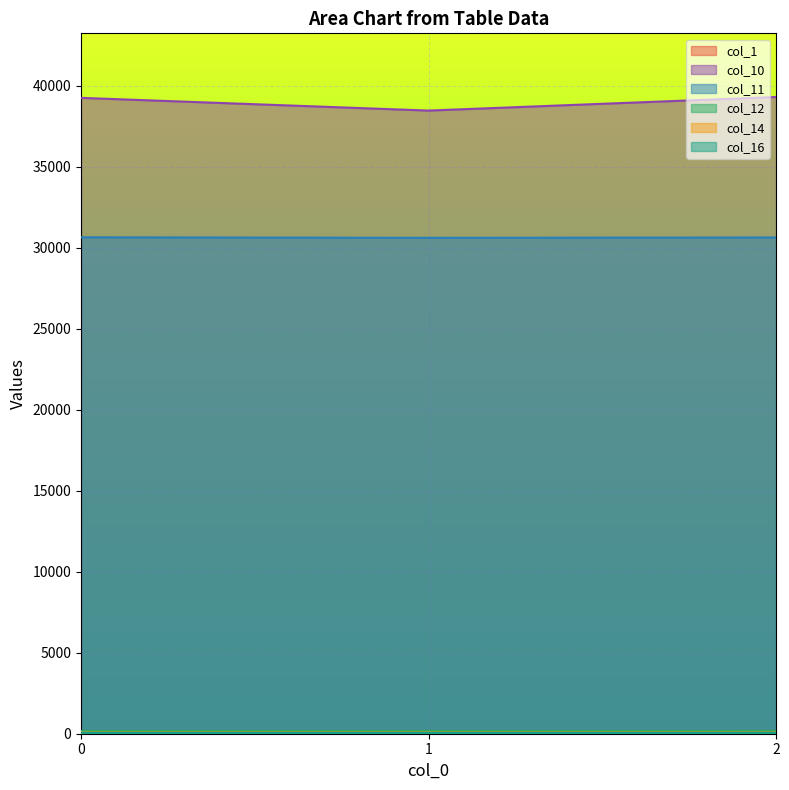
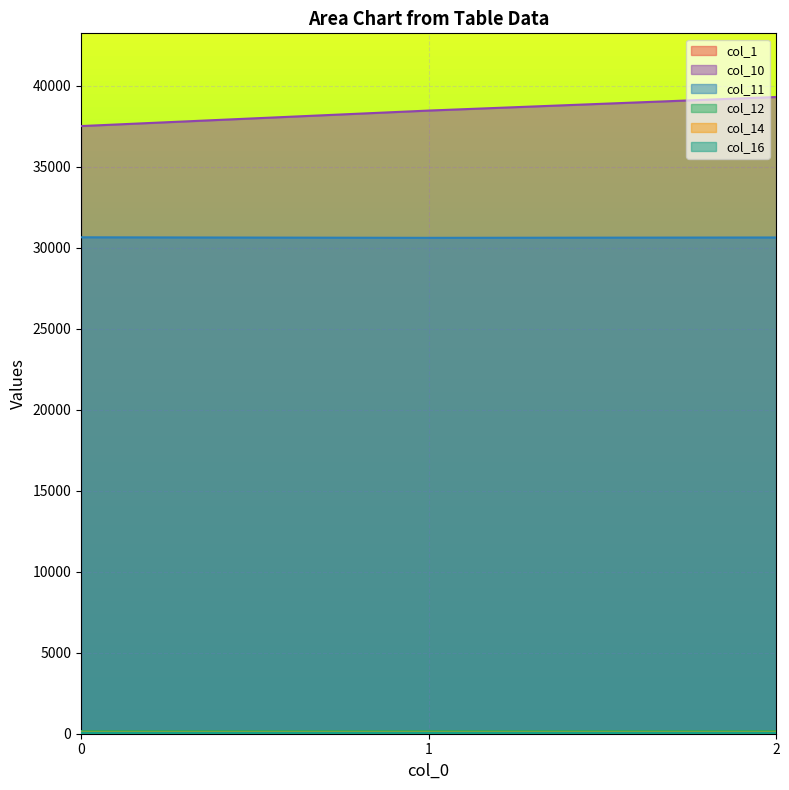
col_10, 0: 39200 -> 37500
